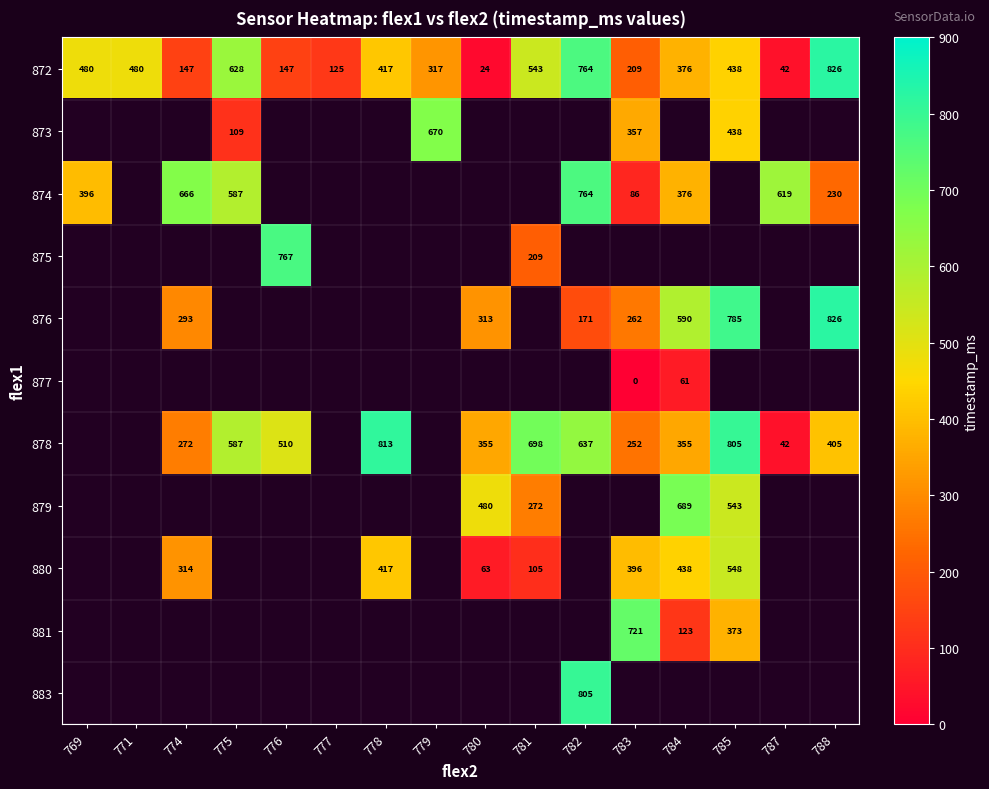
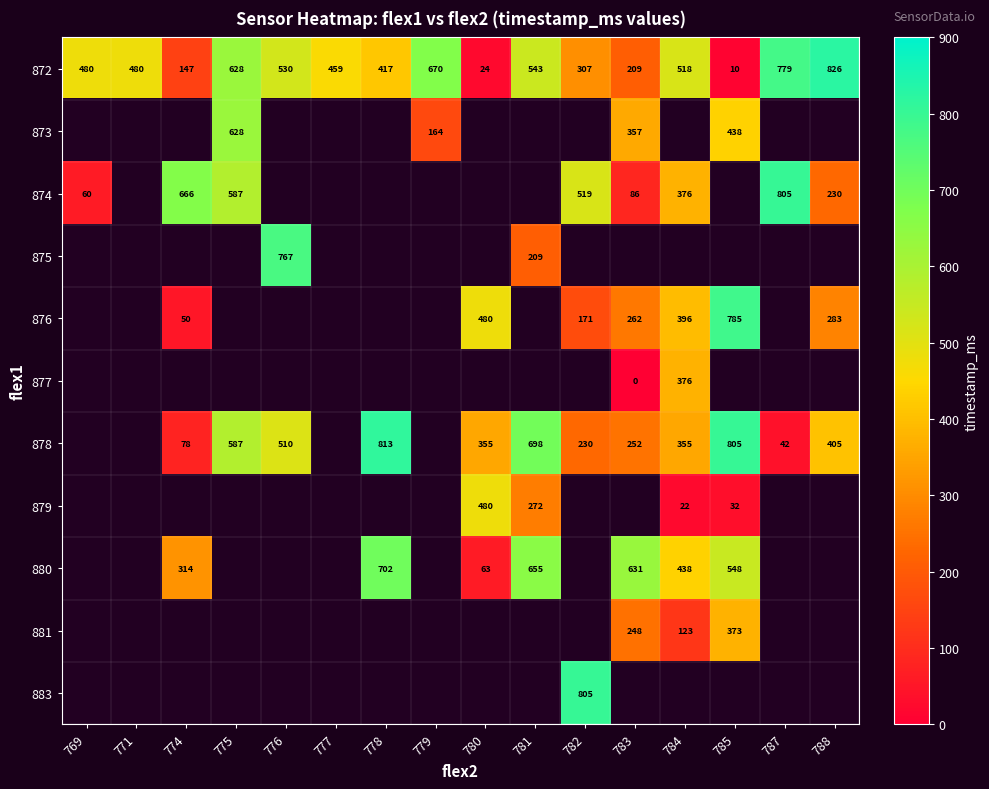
872, 776: 147 -> 530
872, 777: 125 -> 459
872, 779: 317 -> 670
872, 782: 764 -> 307
872, 784: 376 -> 518
872, 785: 438 -> 10
872, 787: 42 -> 779
873, 775: 109 -> 628
873, 779: 670 -> 164
874, 769: 396 -> 60
874, 782: 764 -> 519
874, 787: 619 -> 805
876, 774: 293 -> 50
876, 780: 313 -> 480
876, 784: 590 -> 396
876, 788: 826 -> 283
877, 784: 61 -> 376
878, 774: 272 -> 78
878, 782: 637 -> 230
879, 784: 689 -> 22
879, 785: 543 -> 32
880, 778: 417 -> 702
880, 781: 105 -> 655
880, 783: 396 -> 631
881, 783: 721 -> 248
